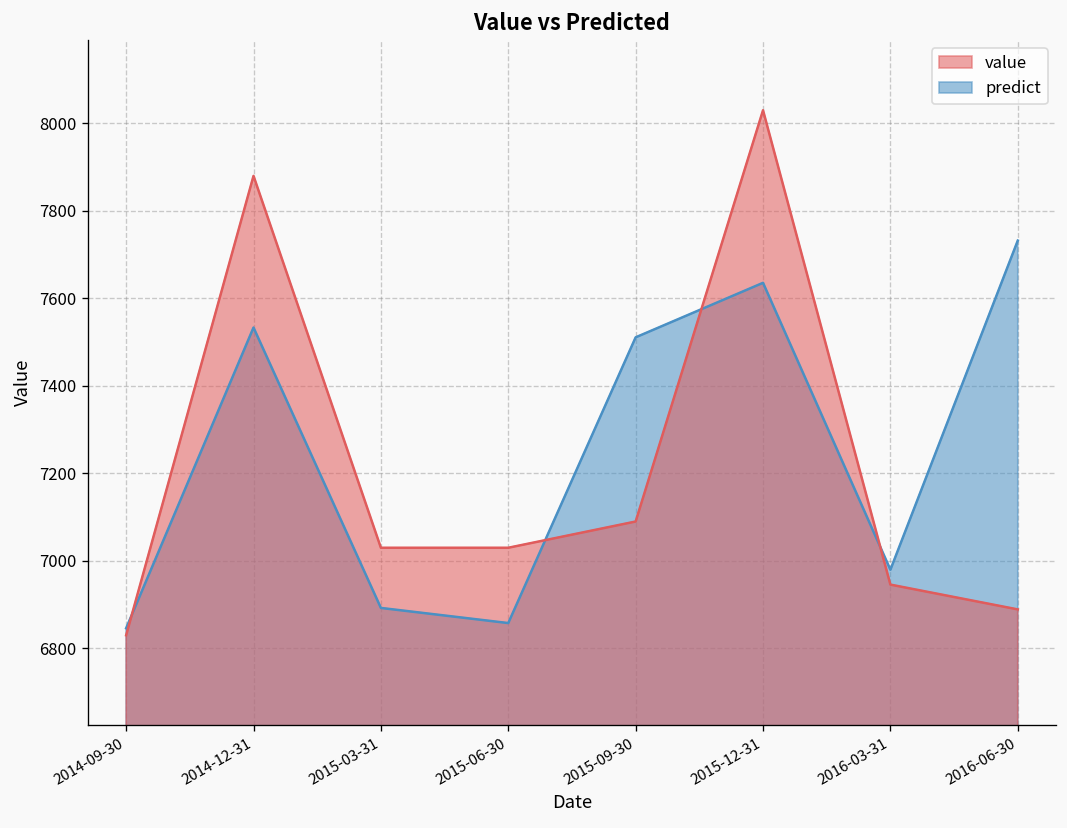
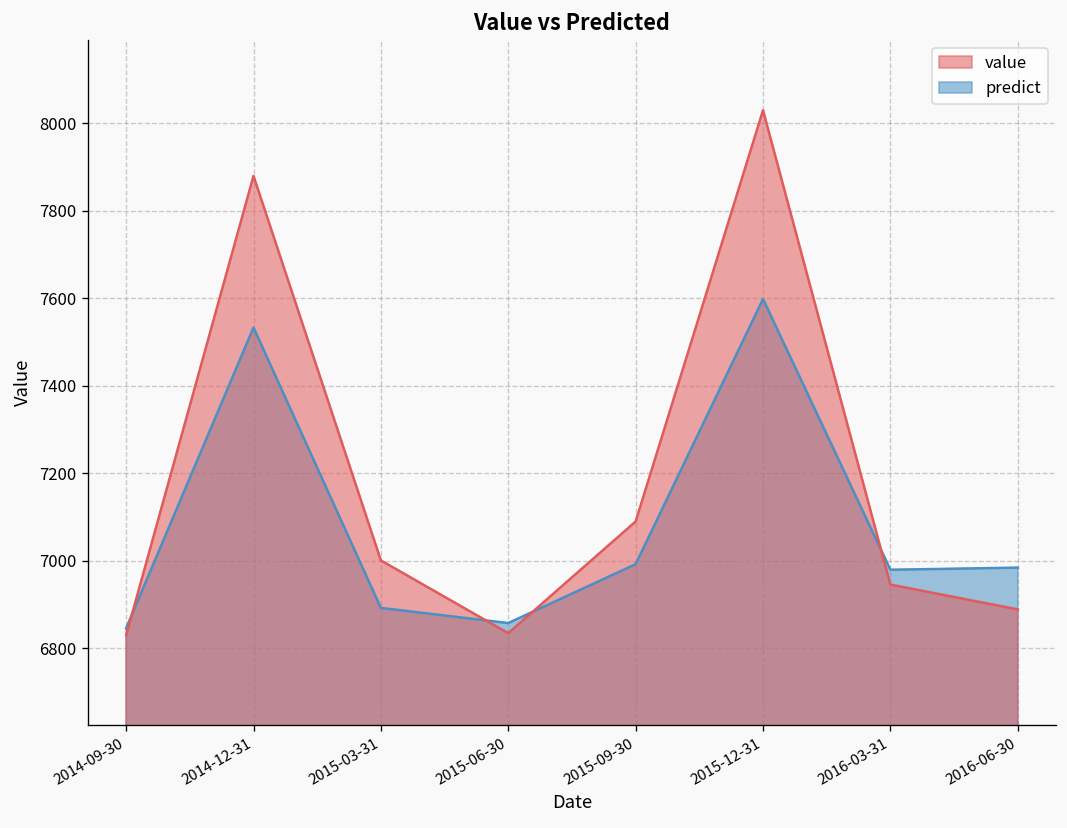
value, 2015-03-31: 7030 -> 7000
value, 2015-06-30: 7030 -> 6830
predict, 2015-09-30: 7510 -> 6990
predict, 2015-12-31: 7640 -> 7600
predict, 2016-06-30: 7730 -> 6980
